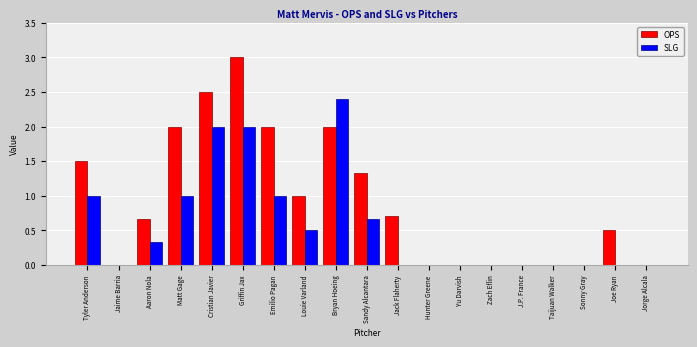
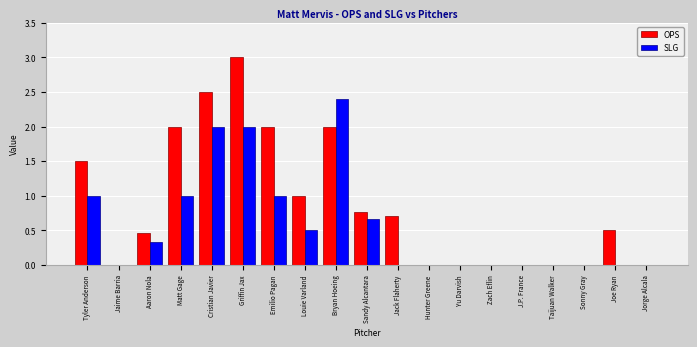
OPS, Aaron Nola: 0.7 -> 0.5
OPS, Sandy Alcantara: 1.3 -> 0.8
